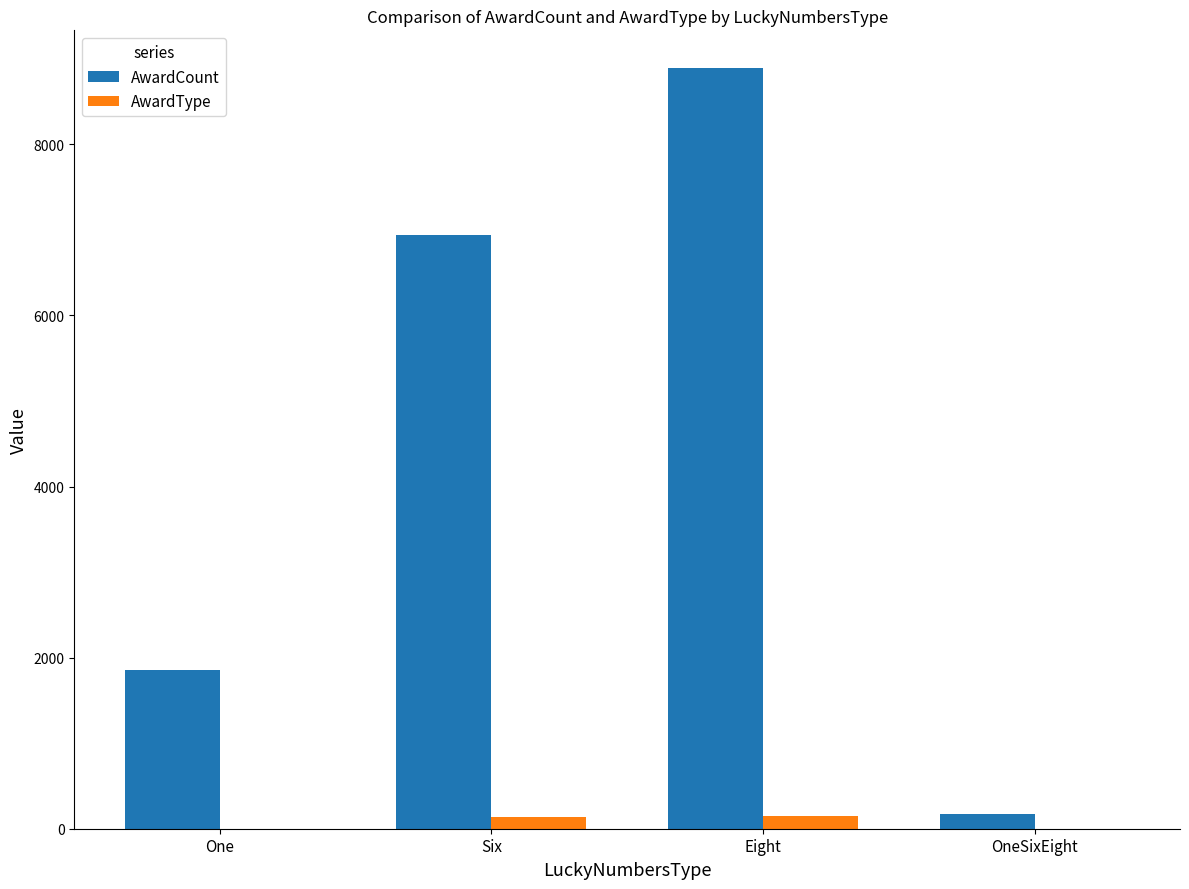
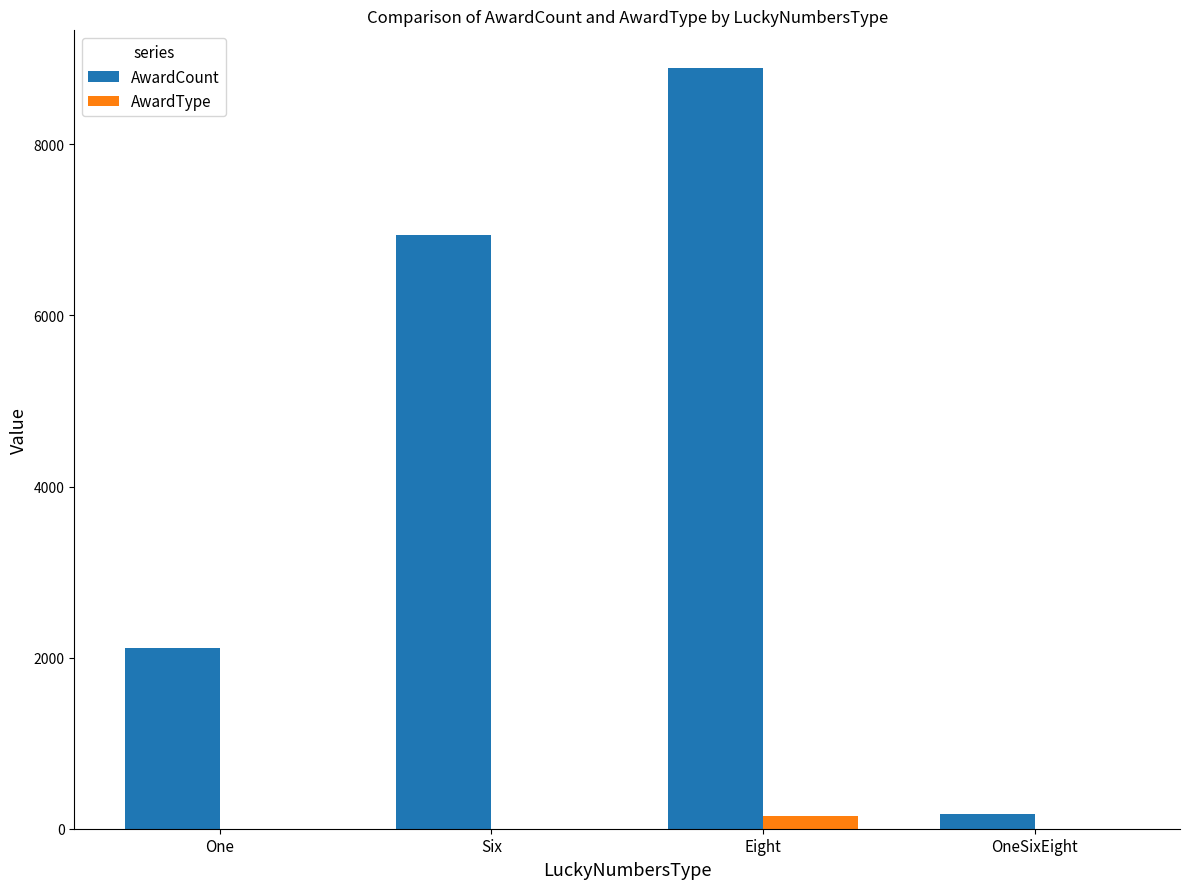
AwardCount, One: 1900 -> 2100
AwardType, Six: 100 -> 0
